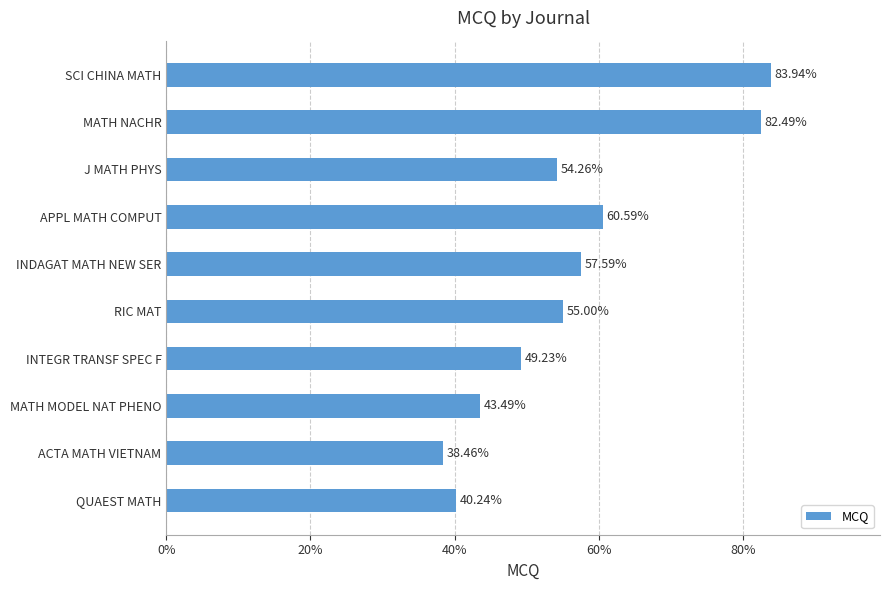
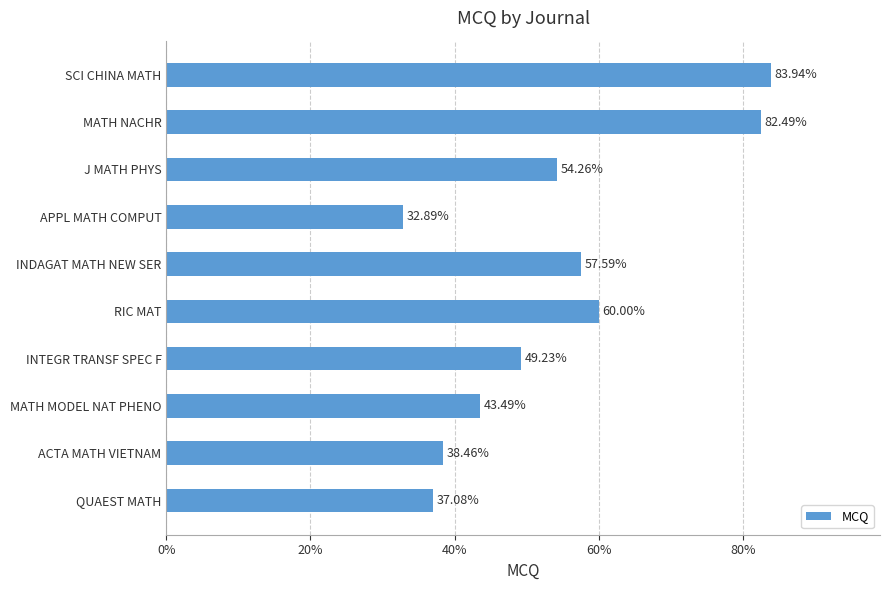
APPL MATH COMPUT: 60.59% -> 32.89%
RIC MAT: 55.00% -> 60.00%
QUAEST MATH: 40.24% -> 37.08%
